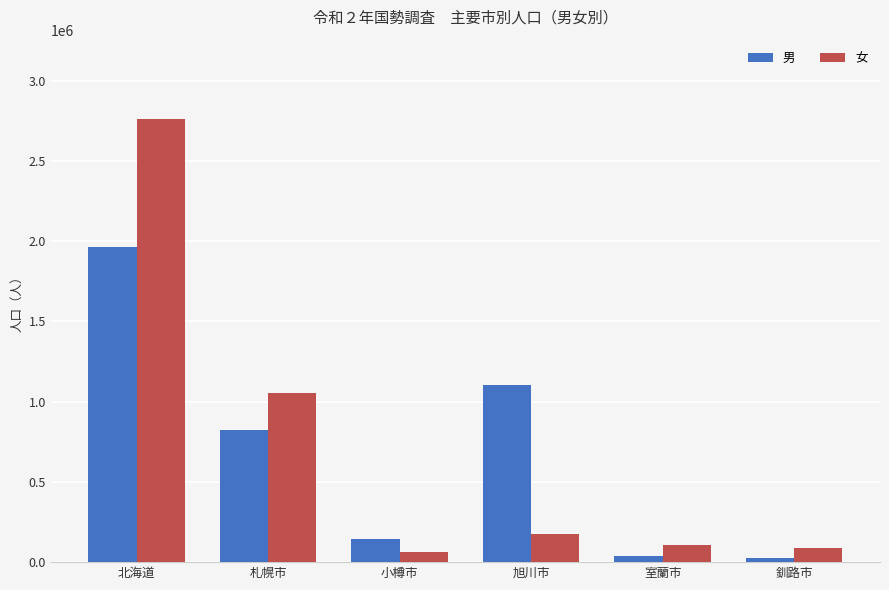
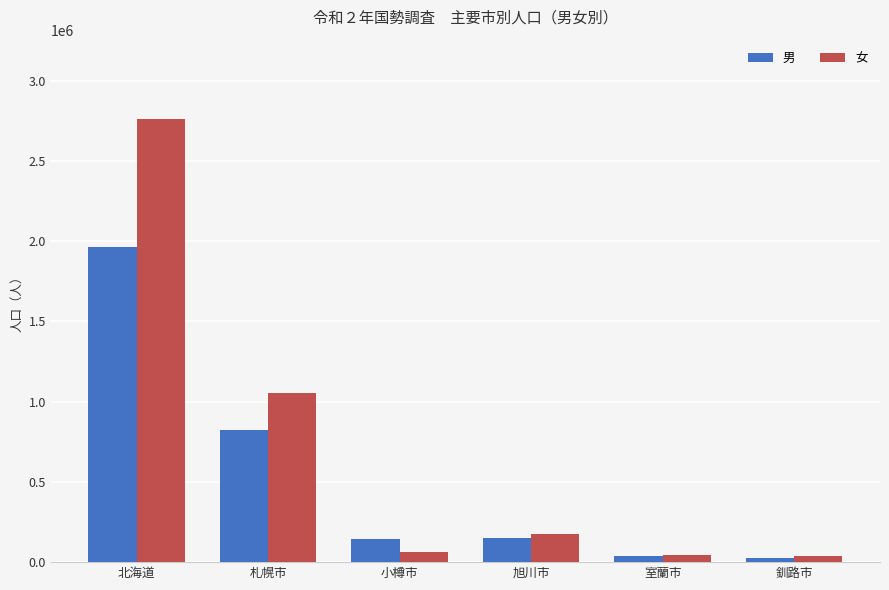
男, 旭川市: 1100000 -> 150000
女, 室蘭市: 100000 -> 40000
女, 釧路市: 90000 -> 40000
